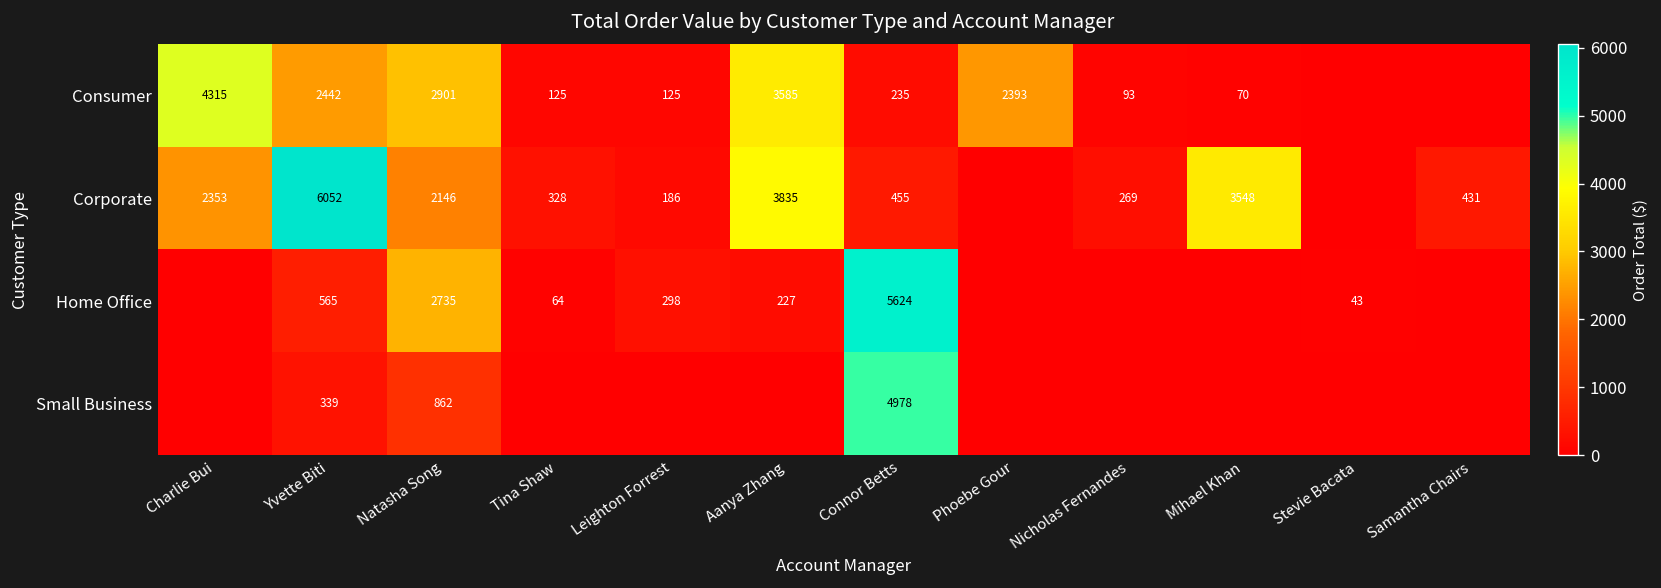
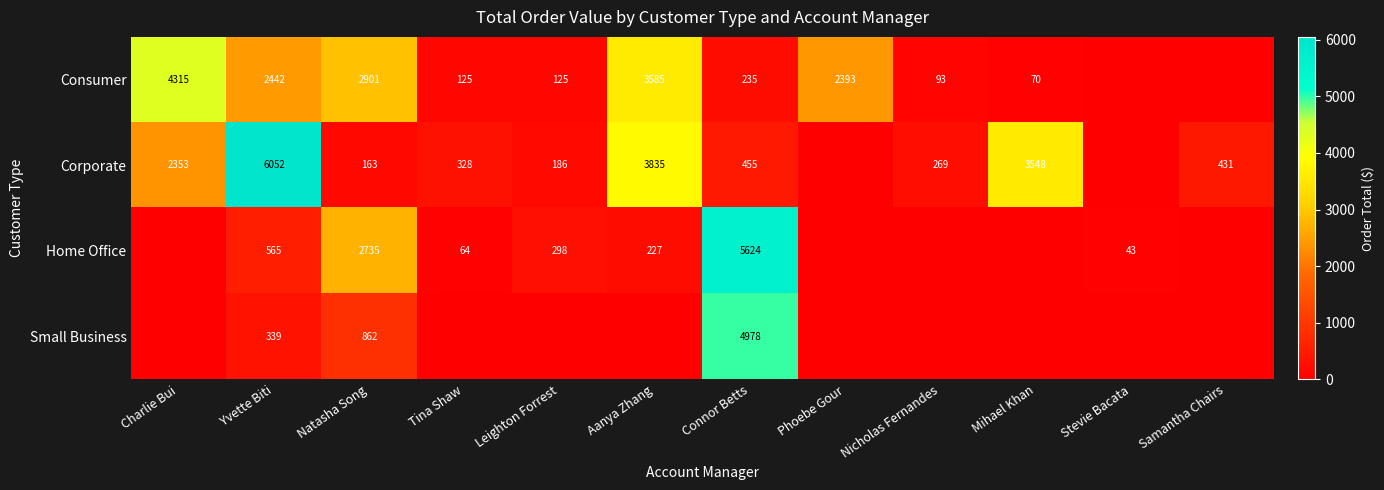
Corporate, Natasha Song: 2146 -> 163
